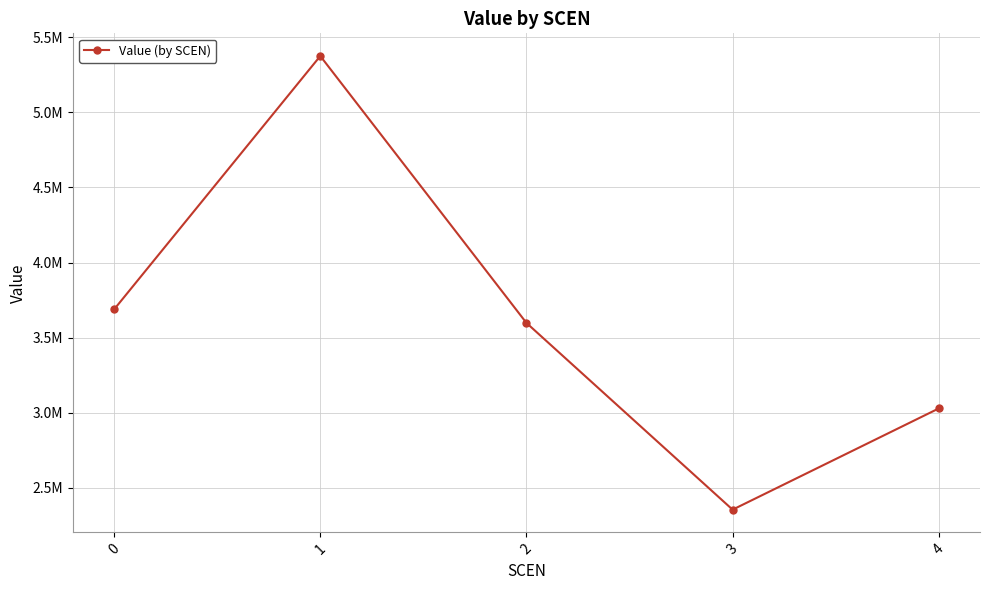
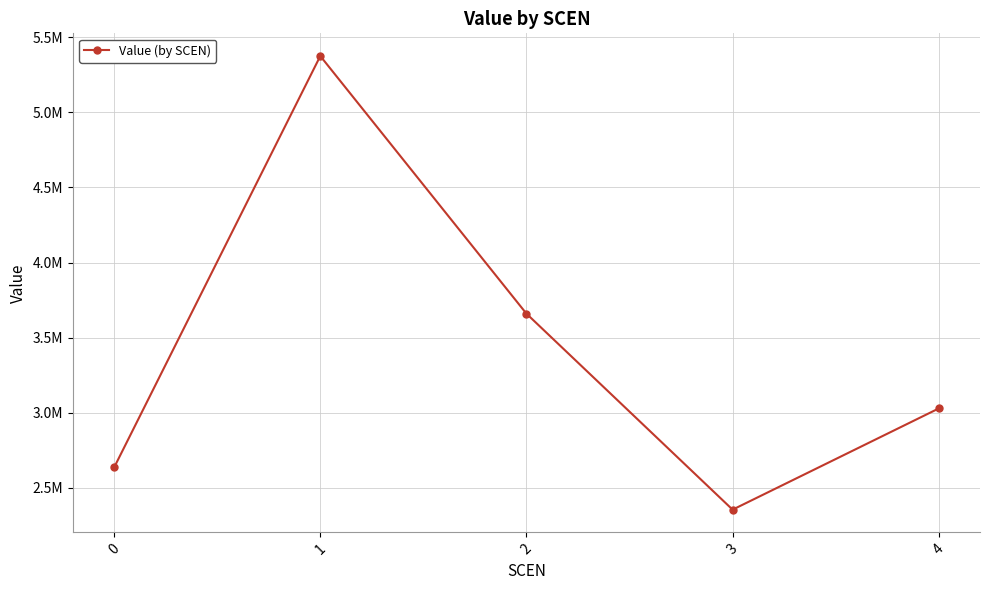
0: 3690000 -> 2630000
2: 3600000 -> 3660000
